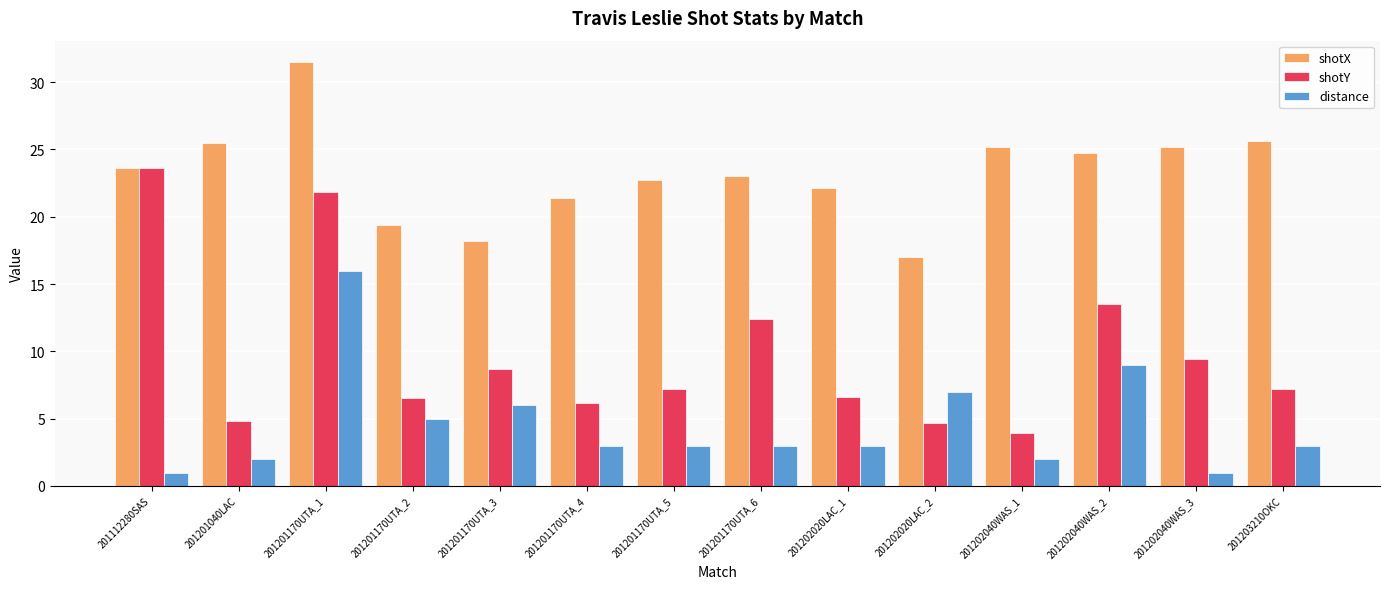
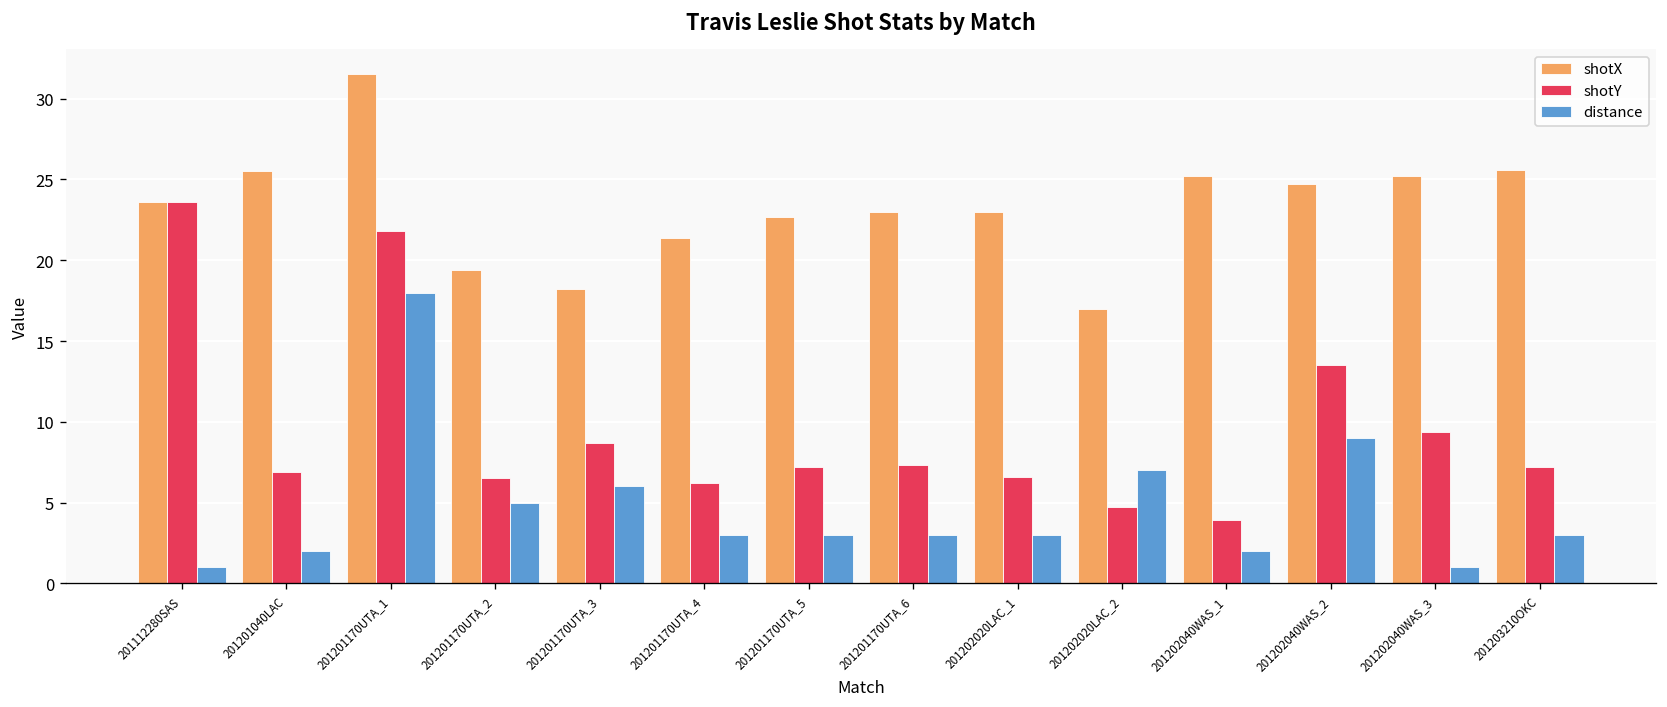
shotY, 201201040LAC: 4.8 -> 6.9
distance, 201201170UTA_1: 16 -> 18
shotY, 201201170UTA_6: 12.4 -> 7.3
shotX, 201202020LAC_1: 22.1 -> 23.0
